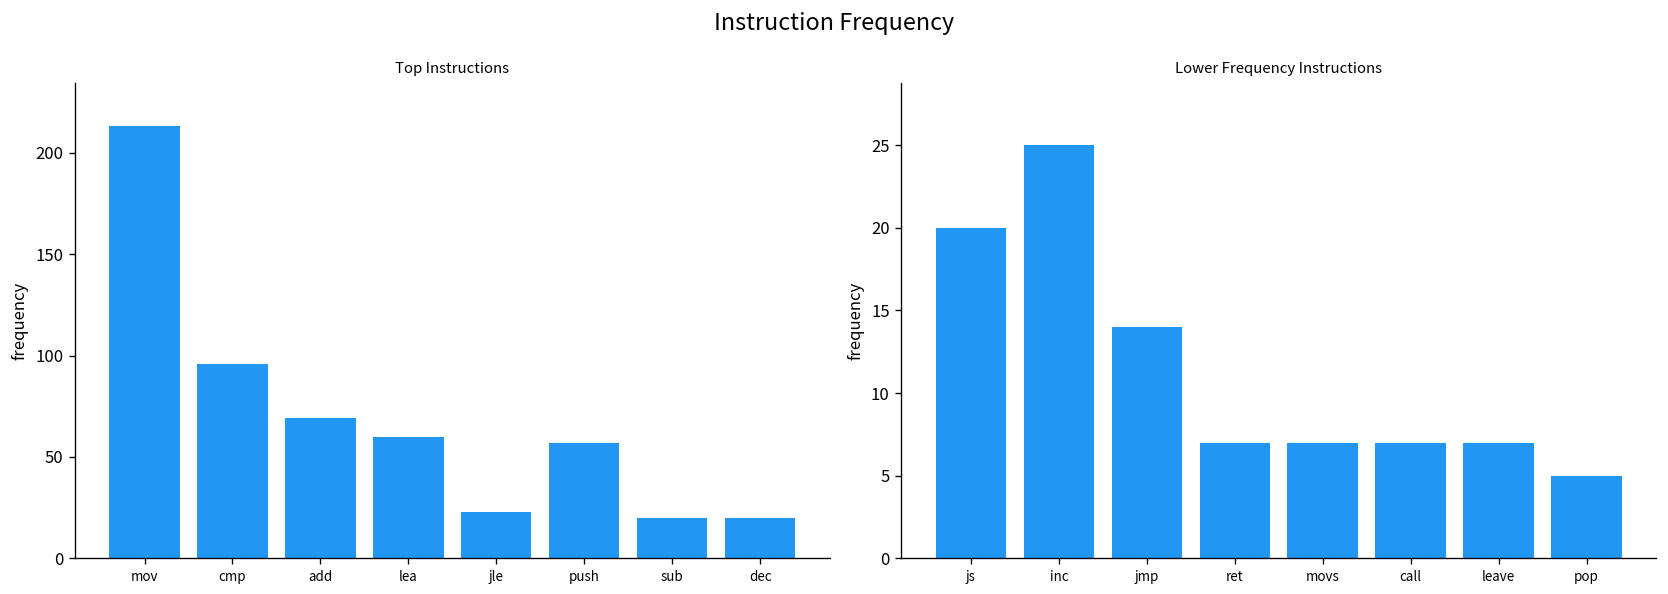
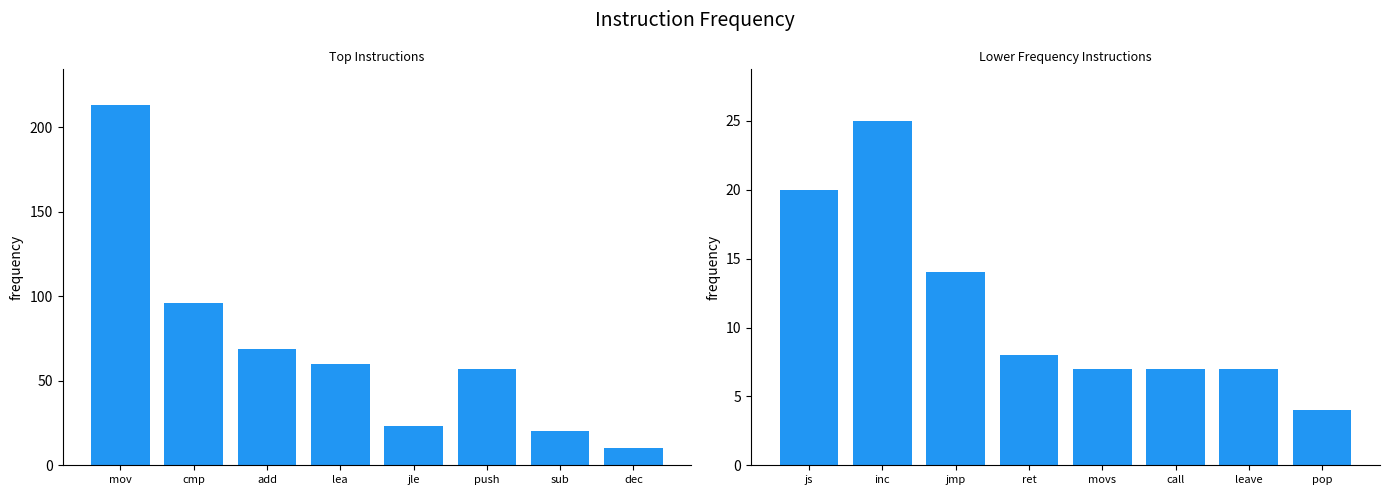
Top Instructions, dec: 20 -> 10
Lower Frequency Instructions, ret: 7 -> 8
Lower Frequency Instructions, pop: 5 -> 4
